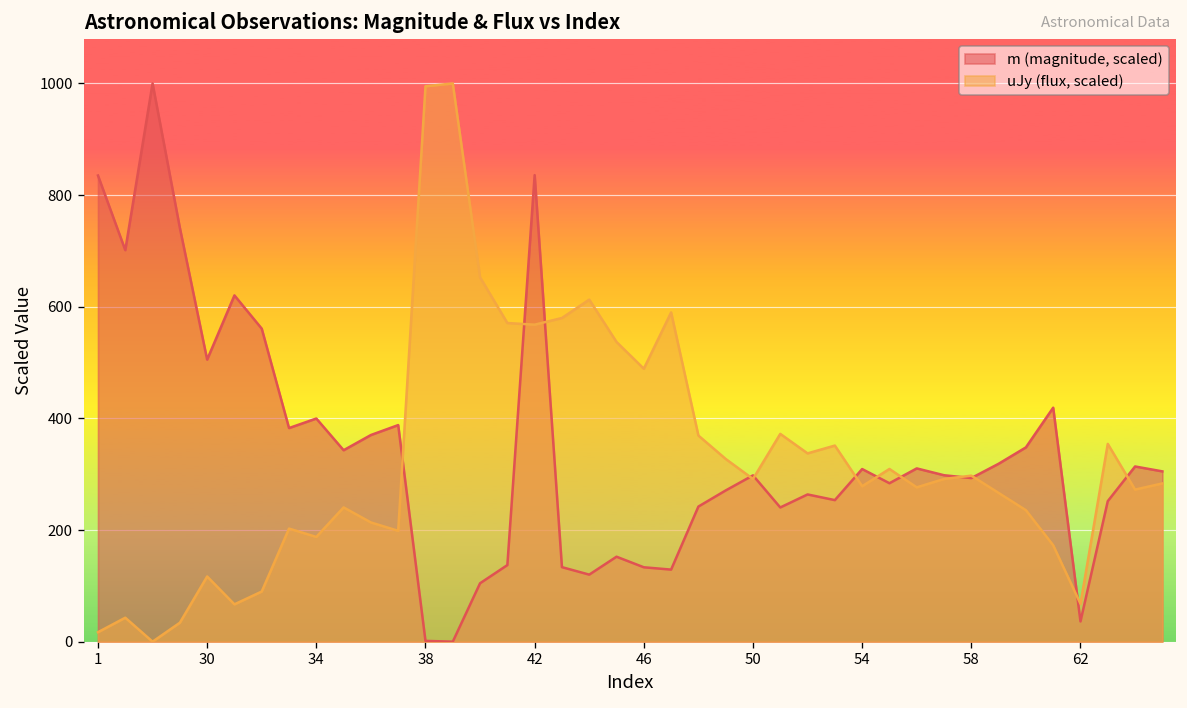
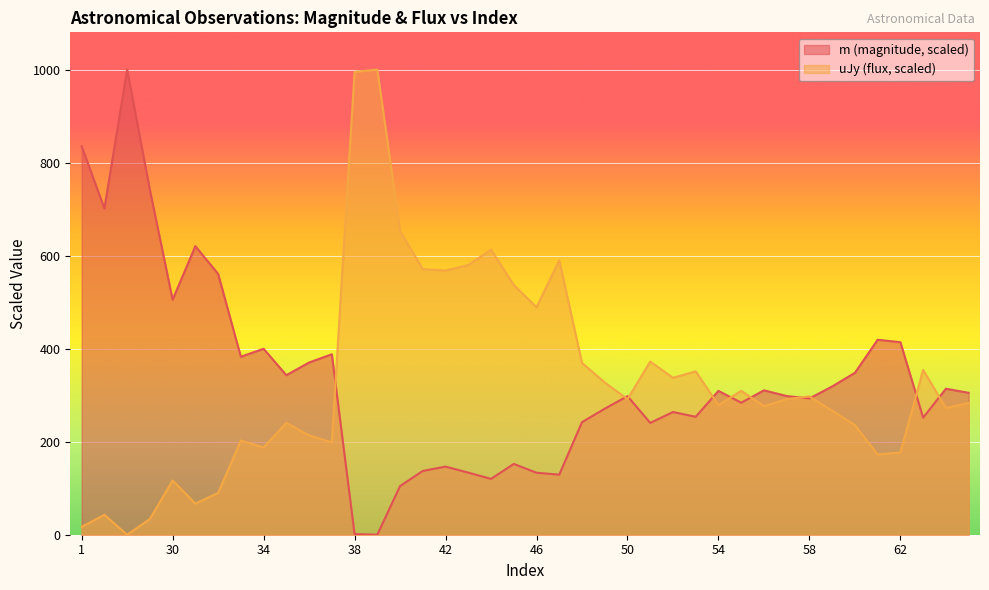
m (magnitude, scaled), 42: 840 -> 150
m (magnitude, scaled), 62: 40 -> 410
uJy (flux, scaled), 62: 70 -> 180
